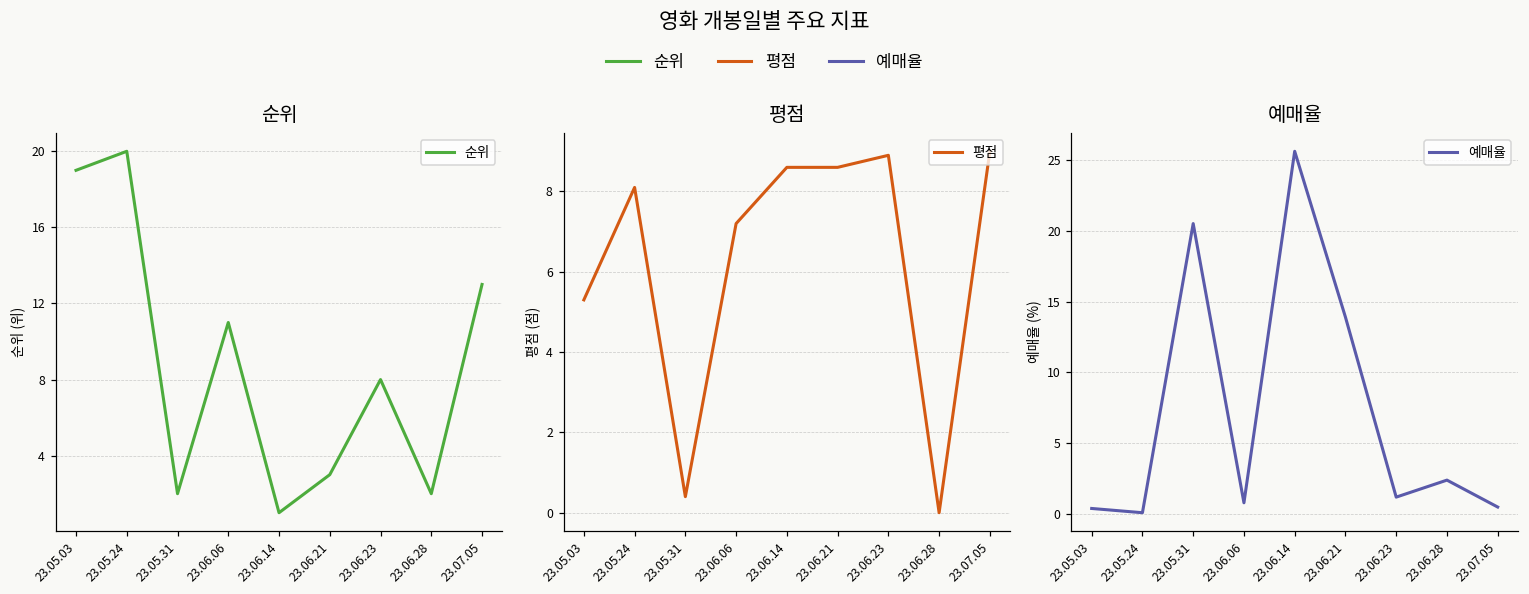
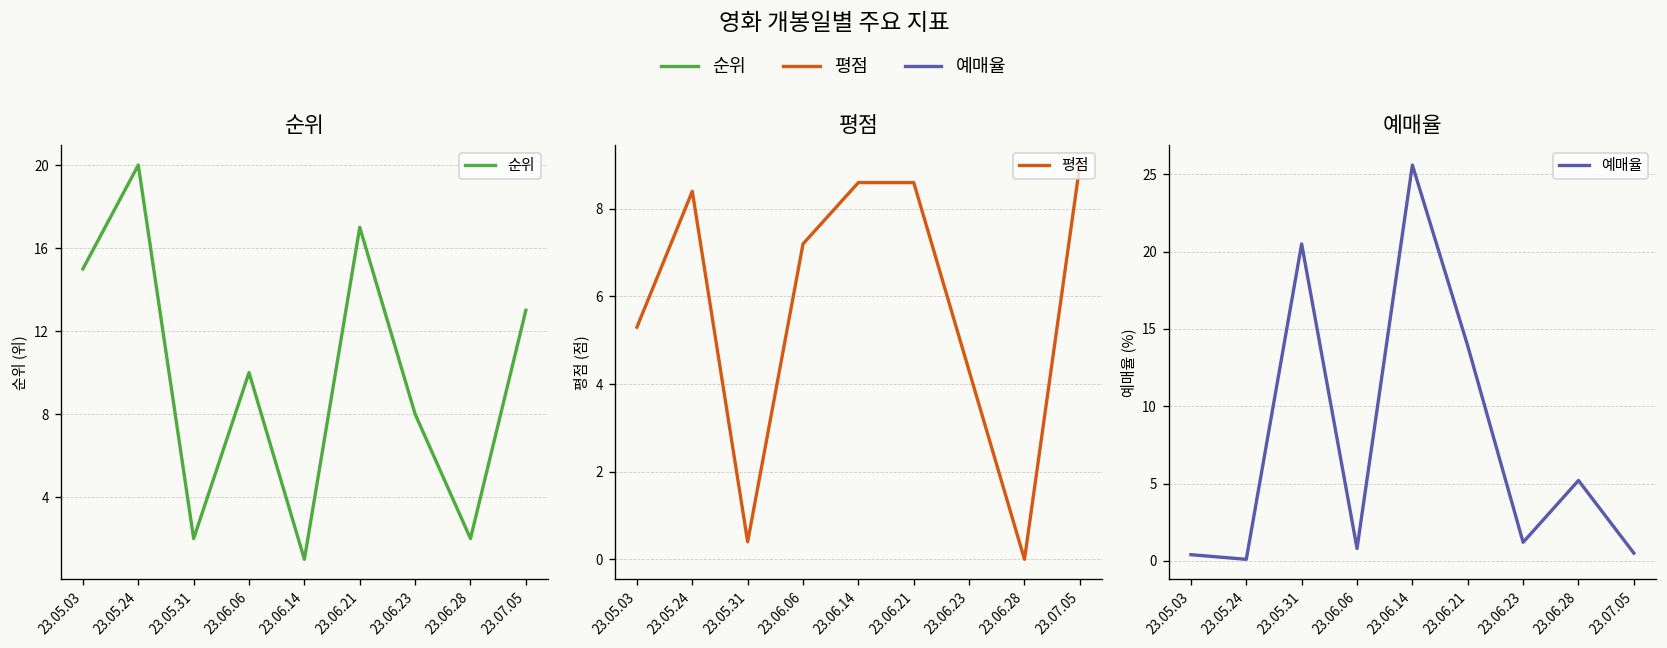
순위, 23.05.03: 19 -> 15
순위, 23.06.06: 11 -> 10
순위, 23.06.21: 3 -> 17
평점, 23.05.24: 8.1 -> 8.4
평점, 23.06.23: 8.9 -> 4.3
예매율, 23.06.28: 2.4 -> 5.2
